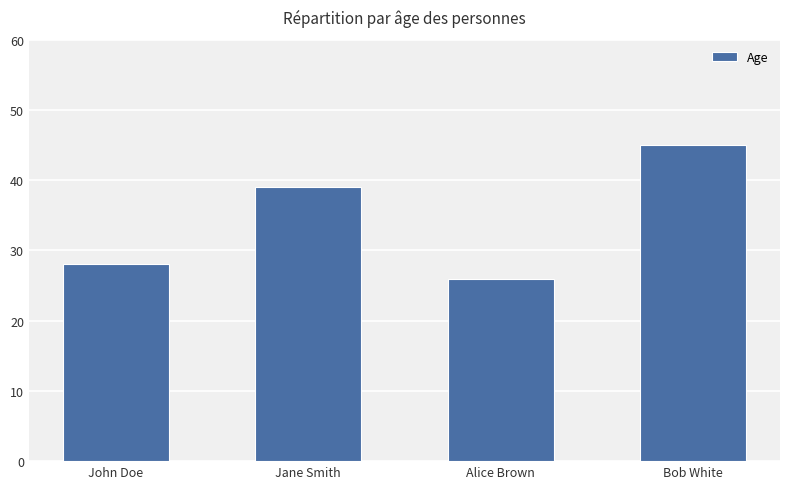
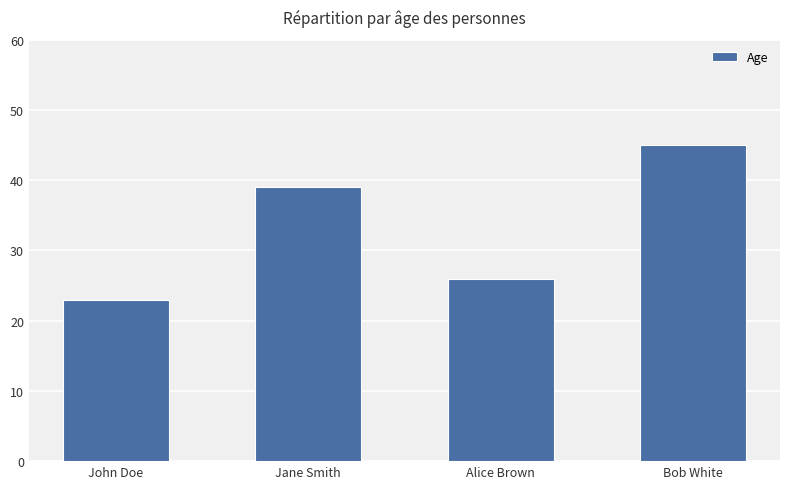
John Doe: 28 -> 23
